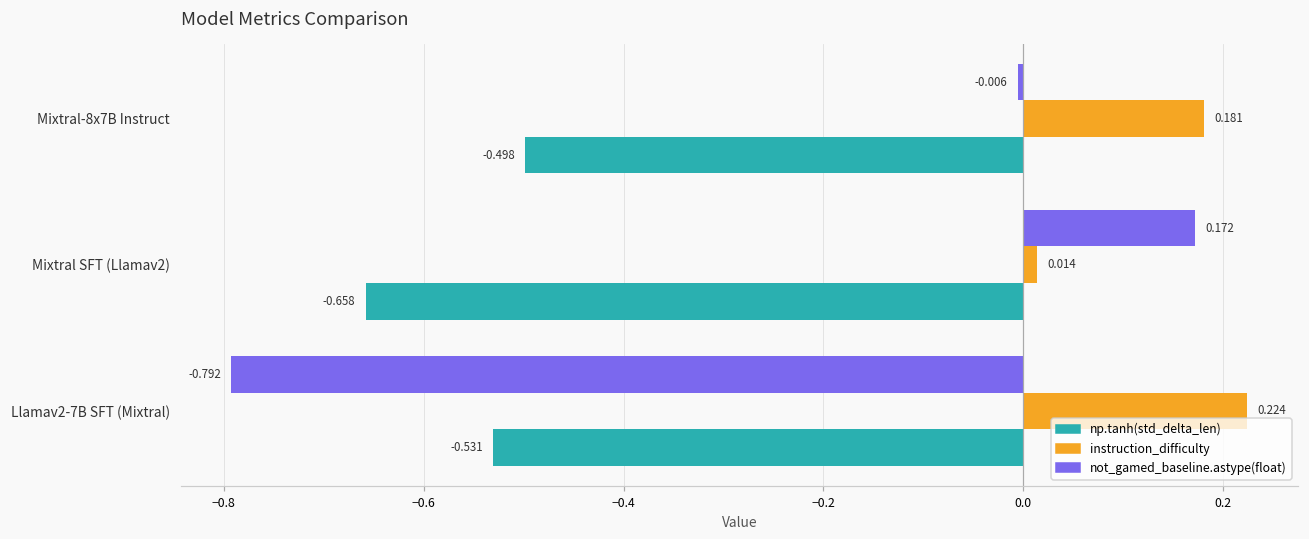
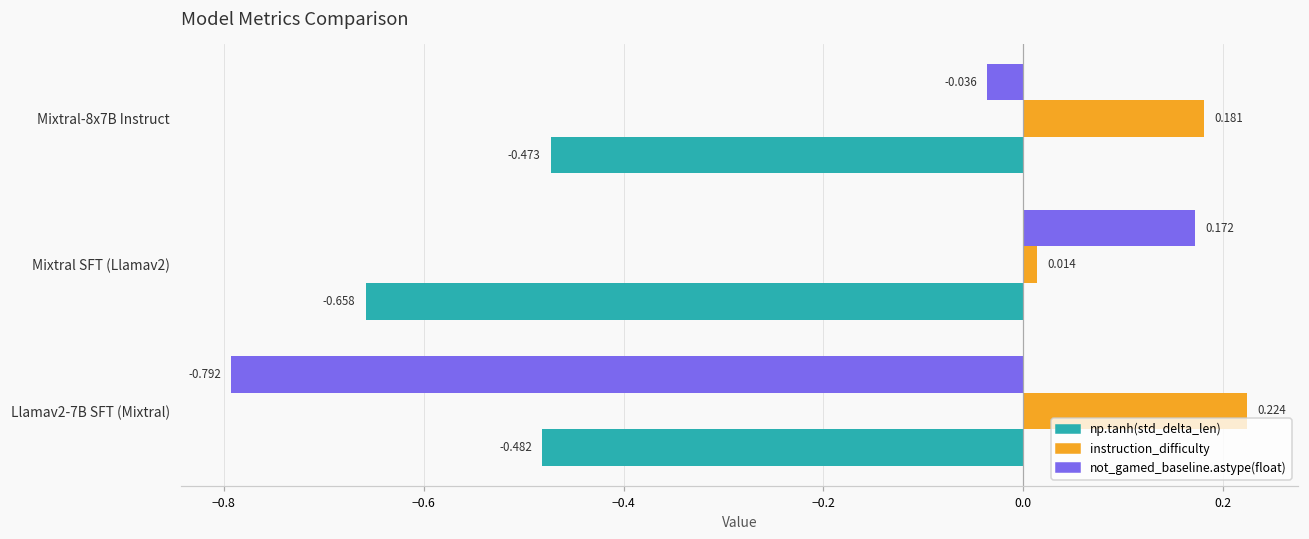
not_gamed_baseline.astype(float), Mixtral-8x7B Instruct: -0.006 -> -0.036
np.tanh(std_delta_len), Mixtral-8x7B Instruct: -0.498 -> -0.473
np.tanh(std_delta_len), Llamav2-7B SFT (Mixtral): -0.531 -> -0.482
